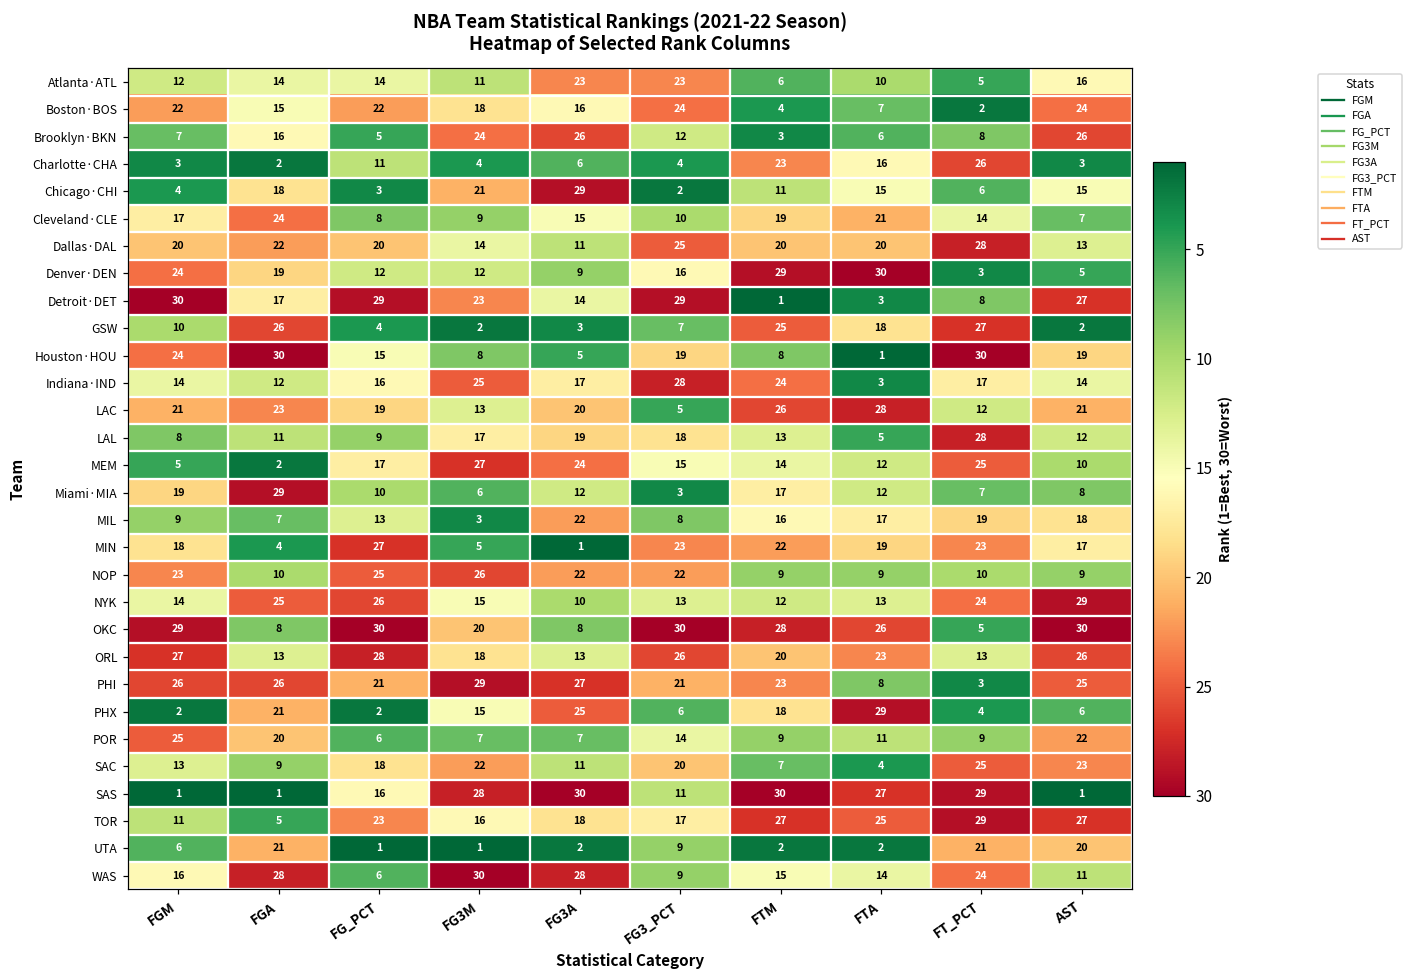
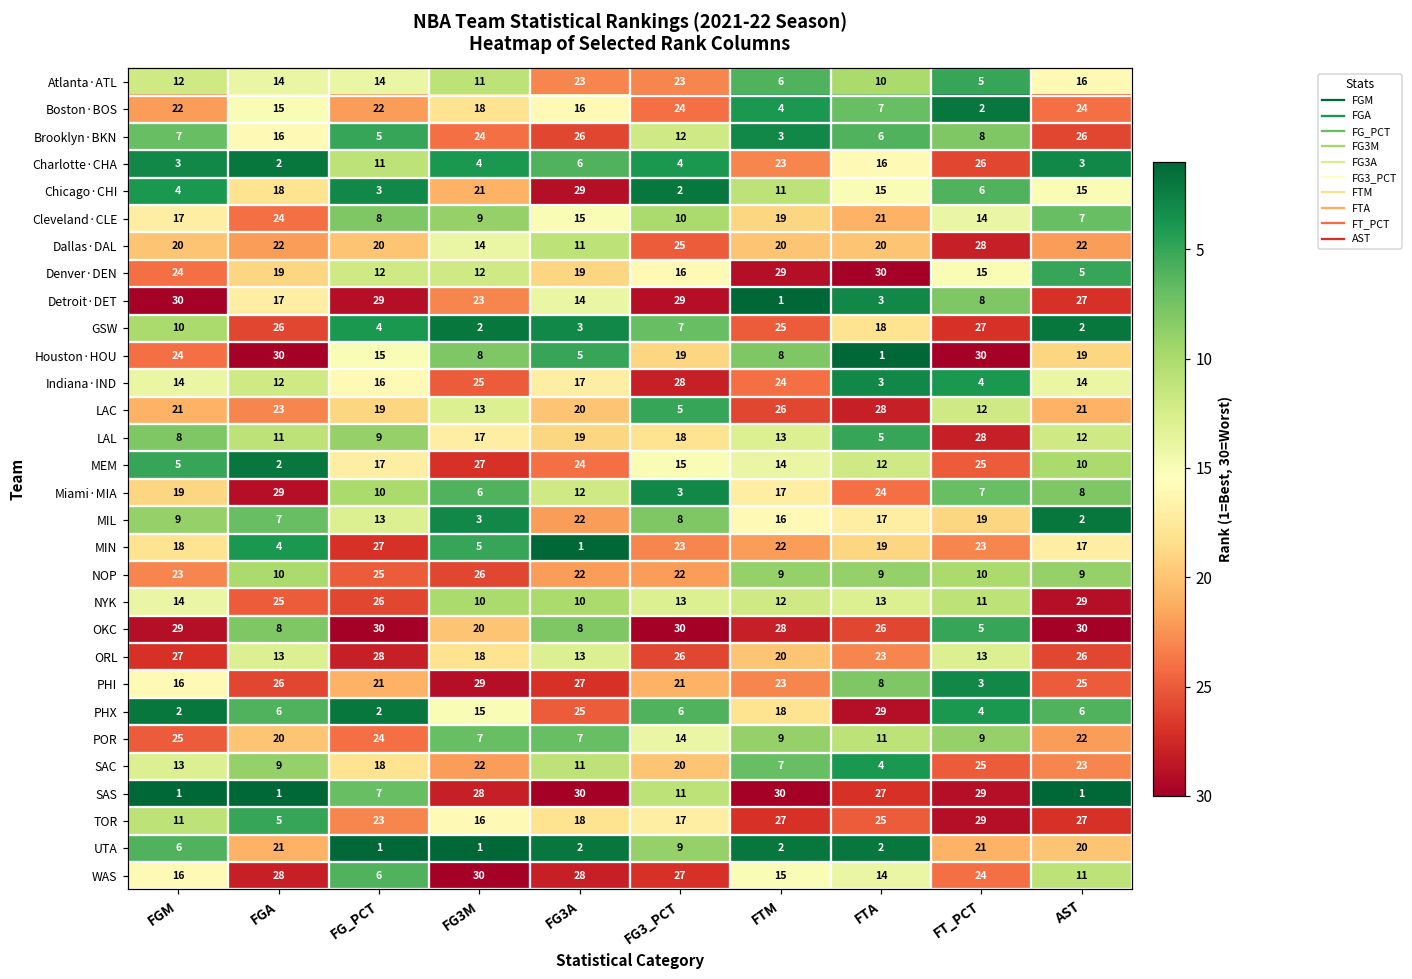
Dallas·DAL, AST: 13 -> 22
Denver·DEN, FG3A: 9 -> 19
Denver·DEN, FT_PCT: 3 -> 15
Indiana·IND, FT_PCT: 17 -> 4
Miami·MIA, FTA: 12 -> 24
MIL, AST: 18 -> 2
NYK, FG3M: 15 -> 10
NYK, FT_PCT: 24 -> 11
PHI, FGM: 26 -> 16
PHX, FGA: 21 -> 6
POR, FG_PCT: 6 -> 24
SAS, FG_PCT: 16 -> 7
WAS, FG3_PCT: 9 -> 27
